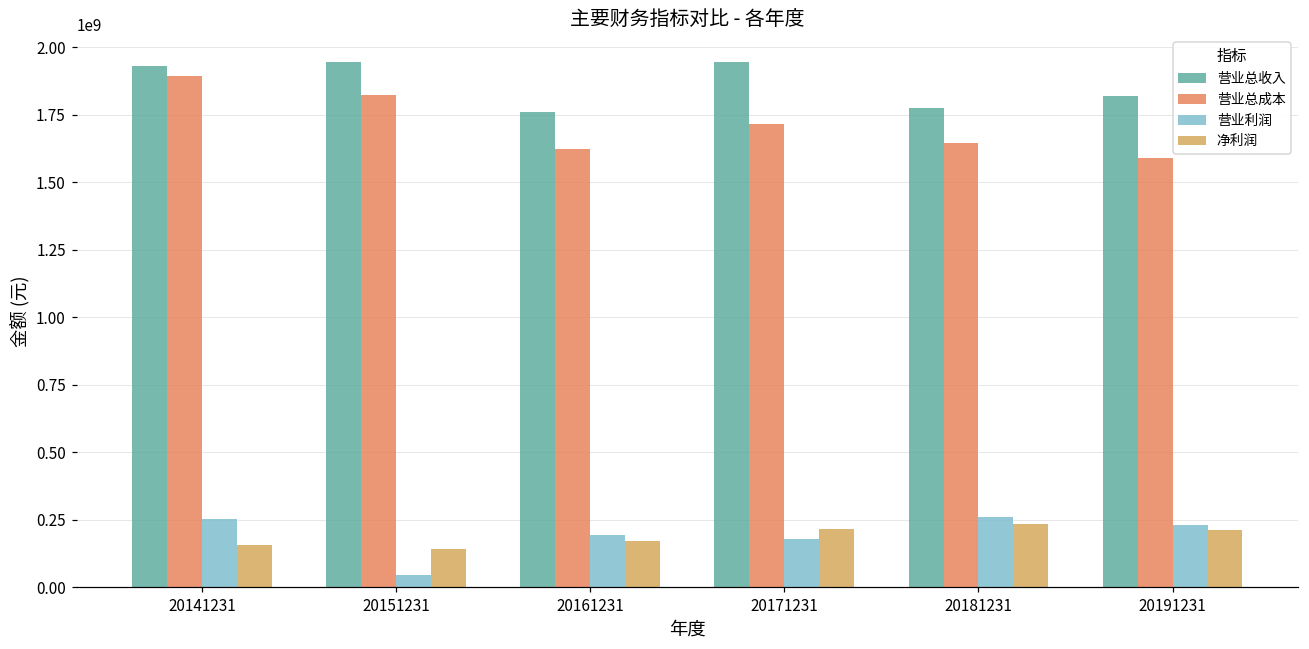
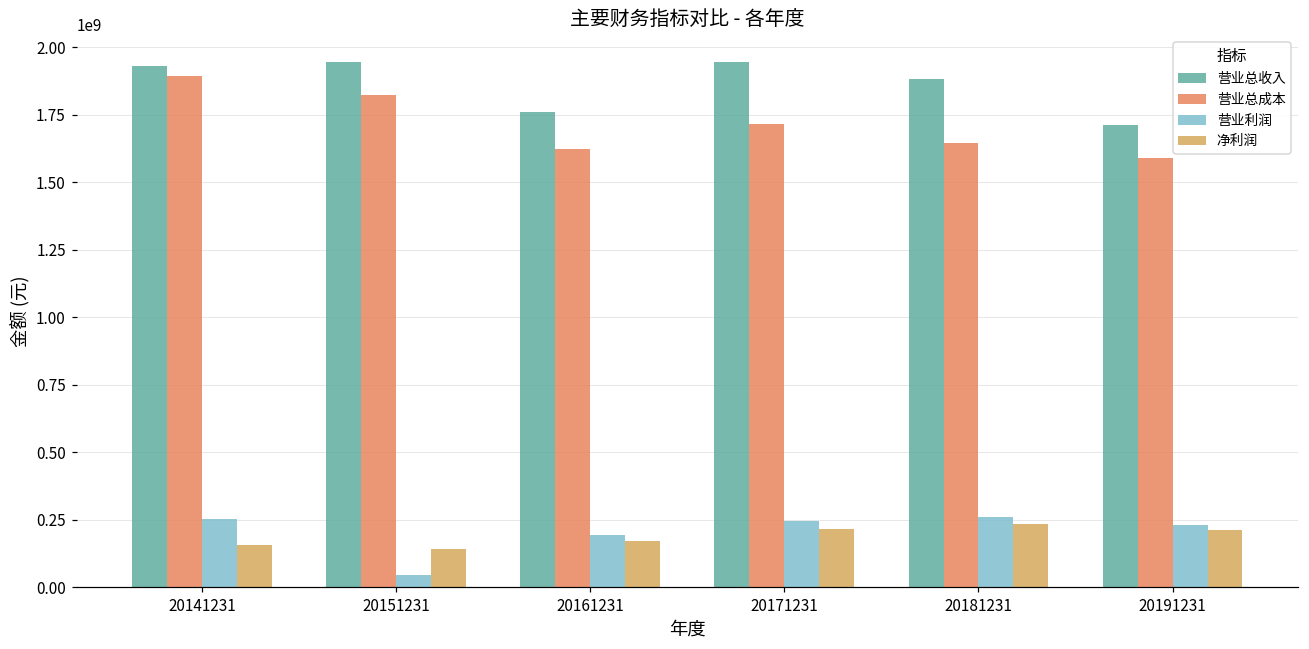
营业利润, 20171231: 180000000 -> 240000000
营业总收入, 20181231: 1780000000 -> 1880000000
营业总收入, 20191231: 1820000000 -> 1710000000
